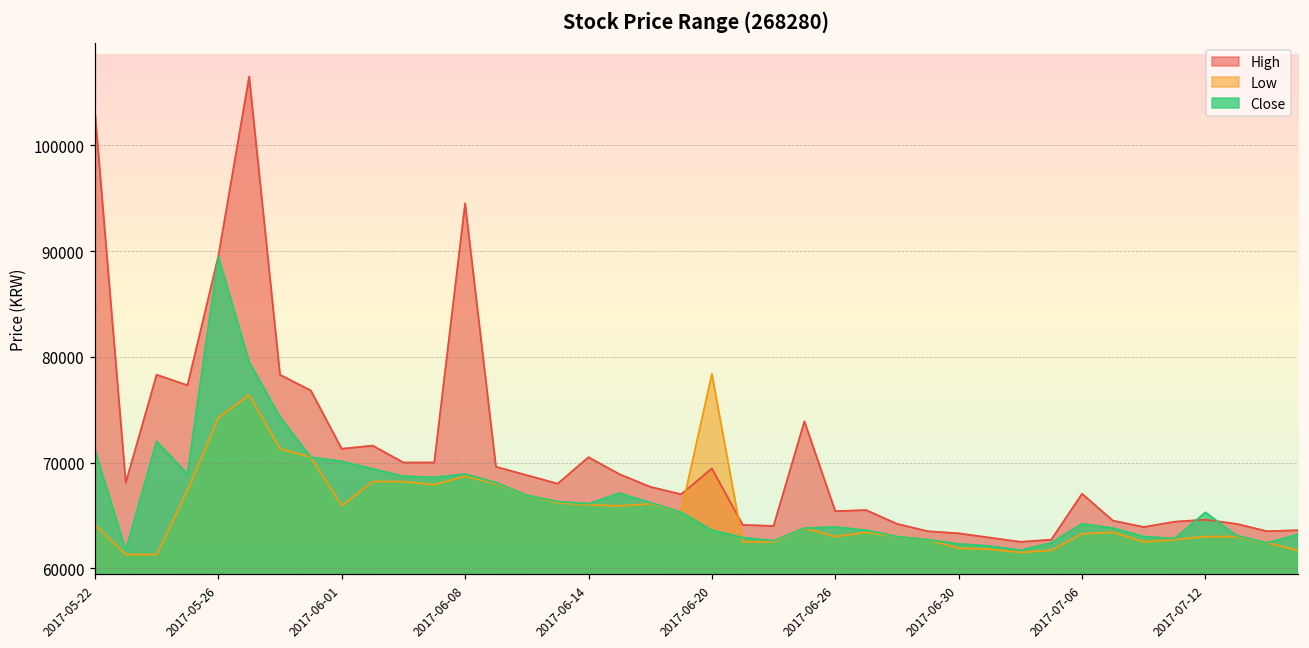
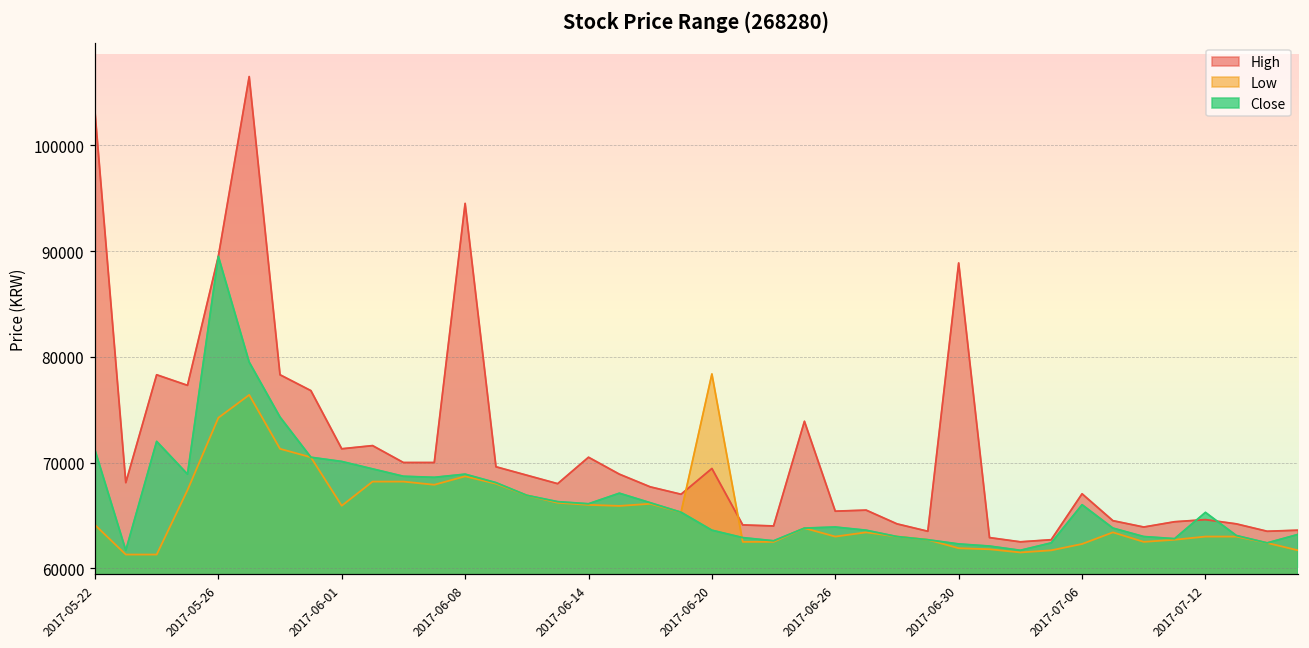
High, 2017-06-30: 63000 -> 89000
Low, 2017-07-06: 63000 -> 62000
Close, 2017-07-06: 64000 -> 66000
